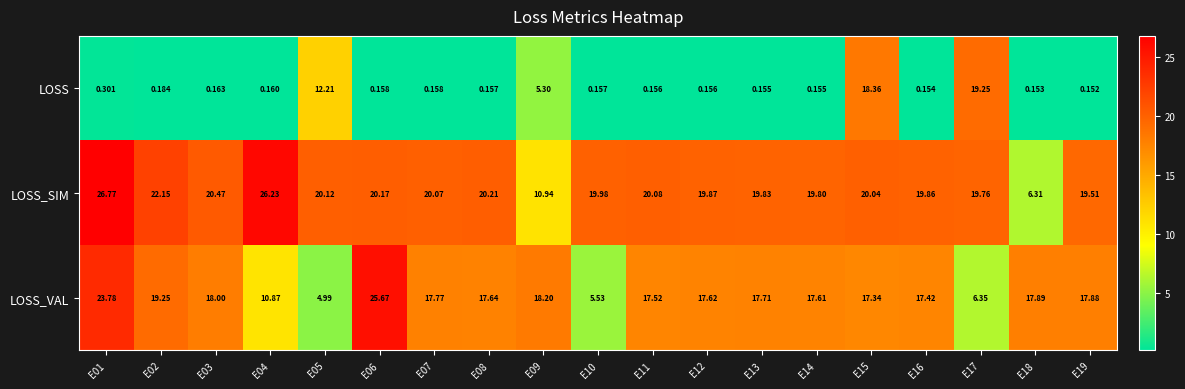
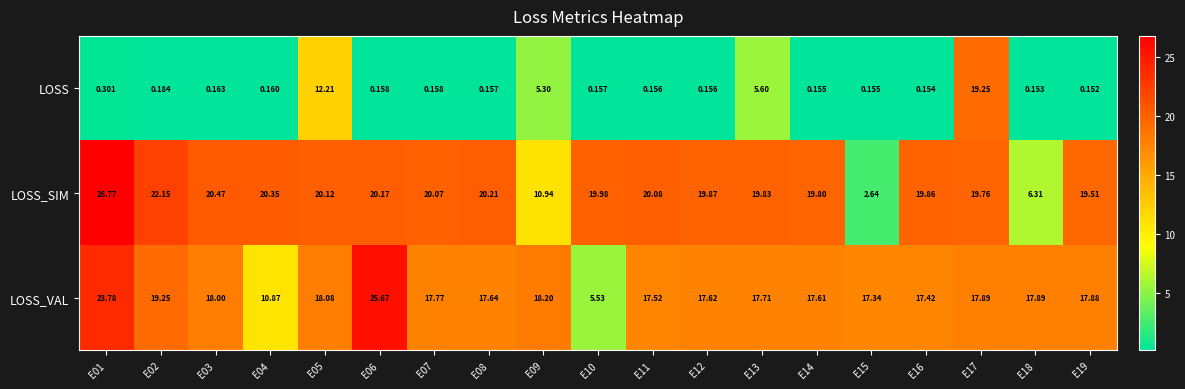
LOSS, E13: 0.155 -> 5.60
LOSS, E15: 18.36 -> 0.155
LOSS_SIM, E04: 26.23 -> 20.35
LOSS_SIM, E15: 20.04 -> 2.64
LOSS_VAL, E05: 4.99 -> 18.08
LOSS_VAL, E17: 6.35 -> 17.89
